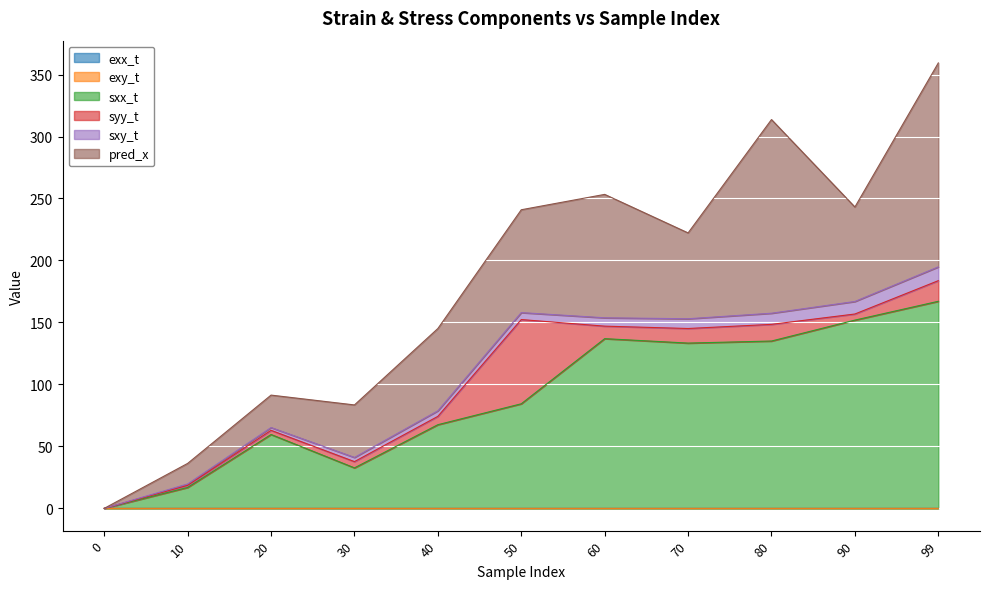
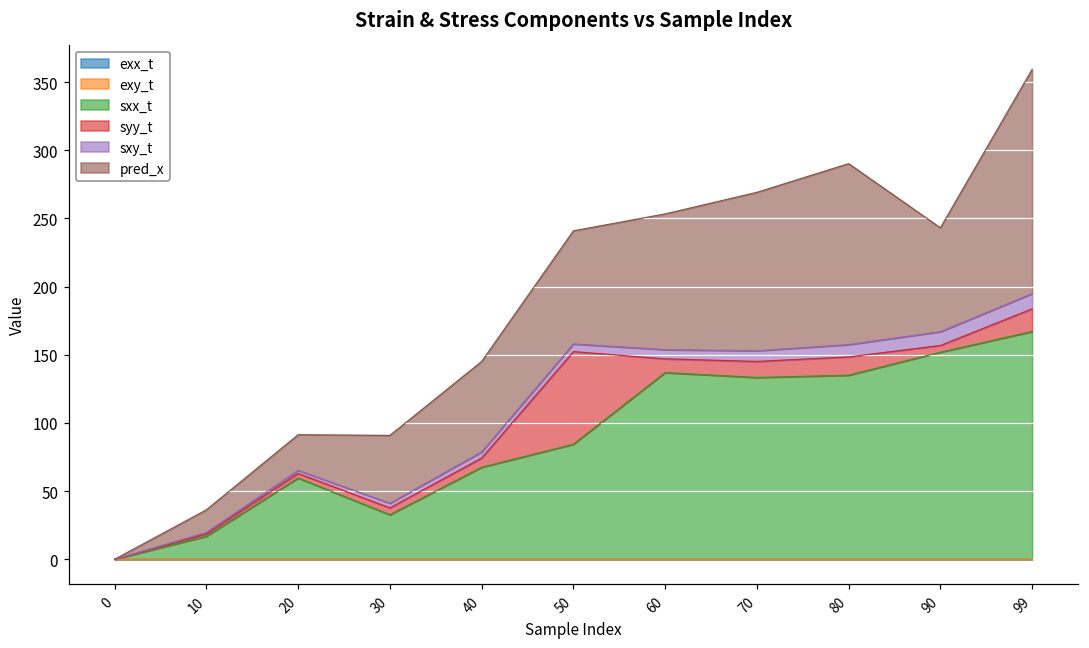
pred_x, 30: 42 -> 50
pred_x, 70: 69 -> 116
pred_x, 80: 156 -> 133
